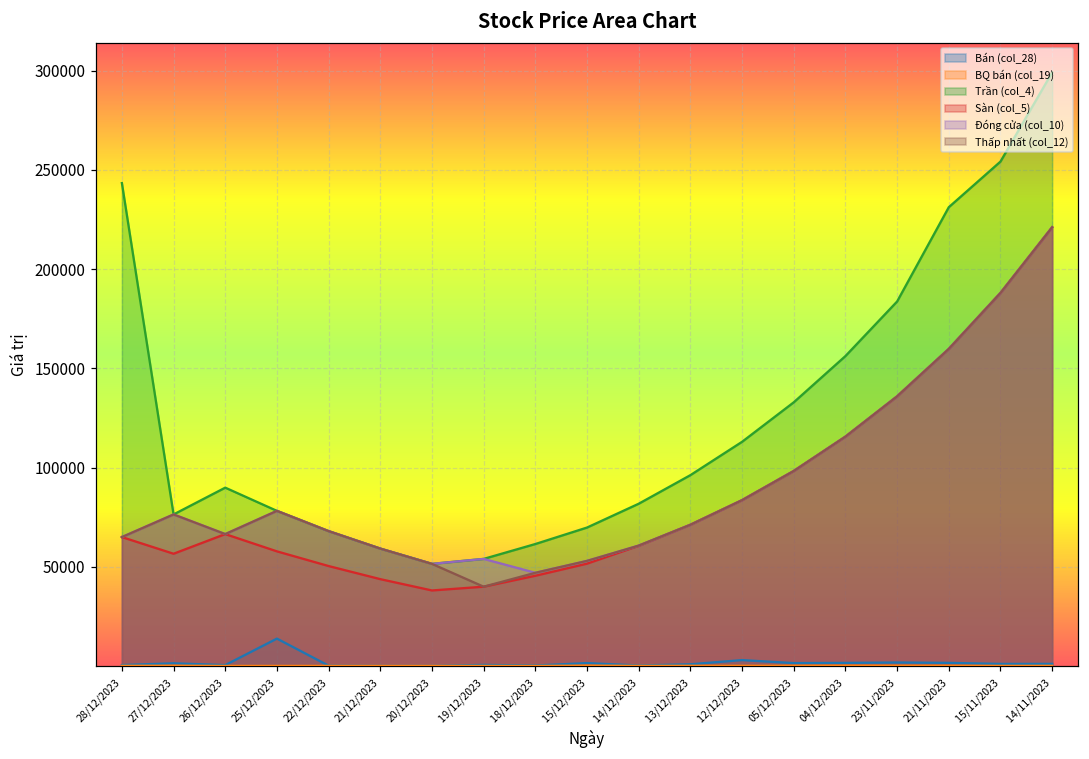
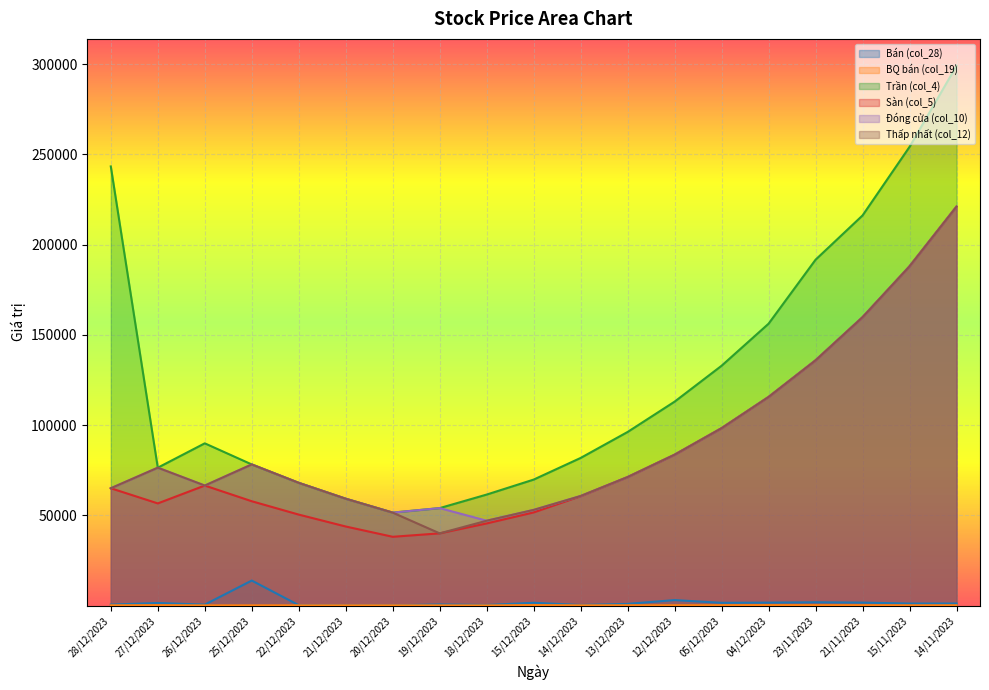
Trần (col_4), 23/11/2023: 184000 -> 192000
Trần (col_4), 21/11/2023: 231000 -> 216000
